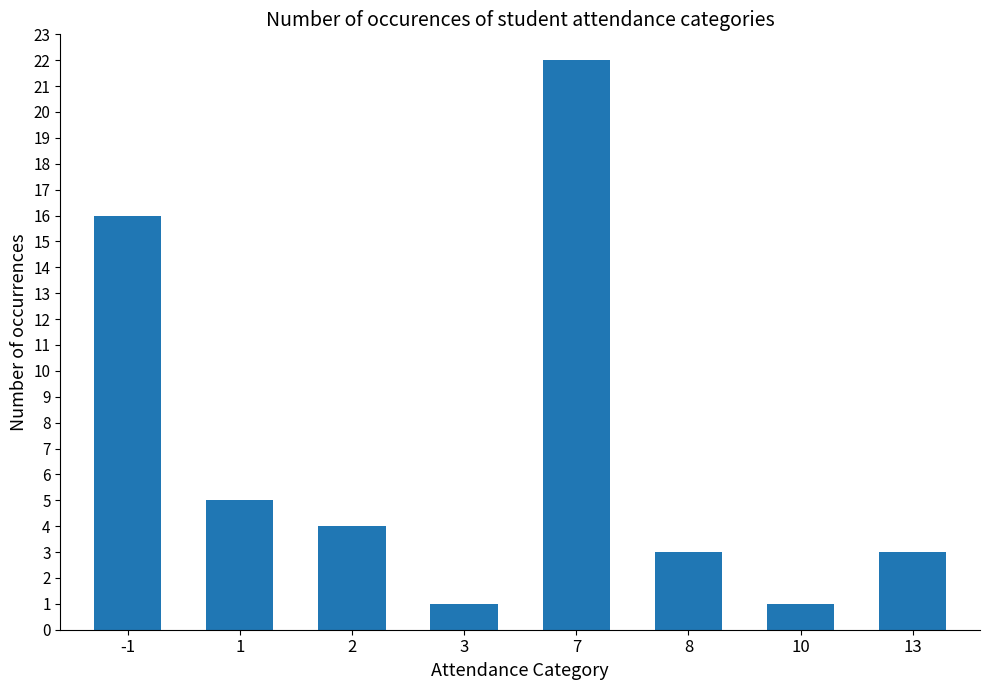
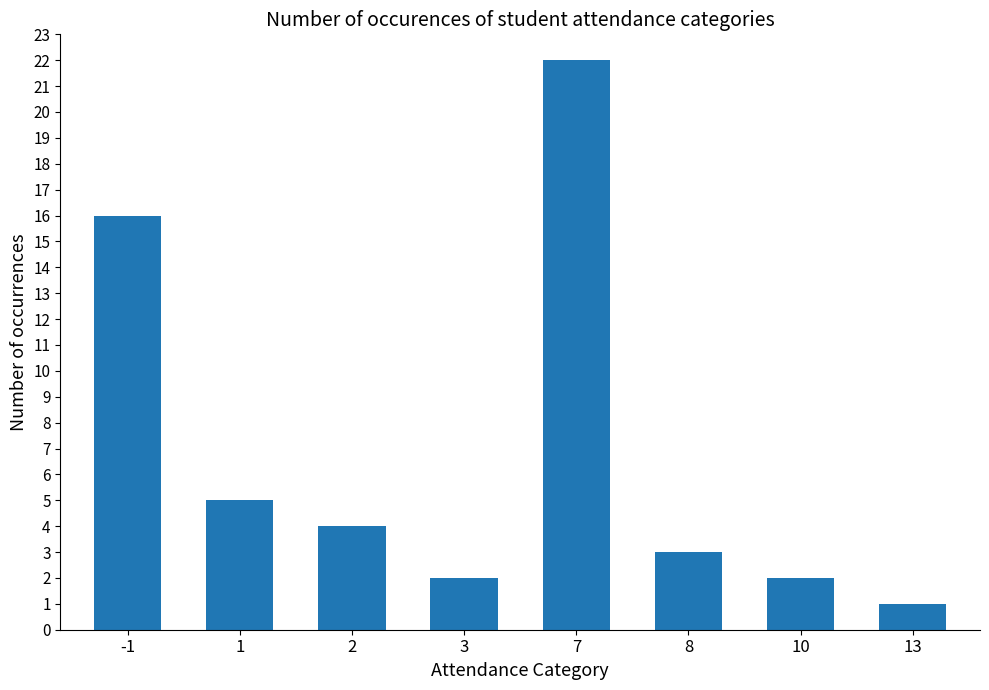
3: 1 -> 2
10: 1 -> 2
13: 3 -> 1
